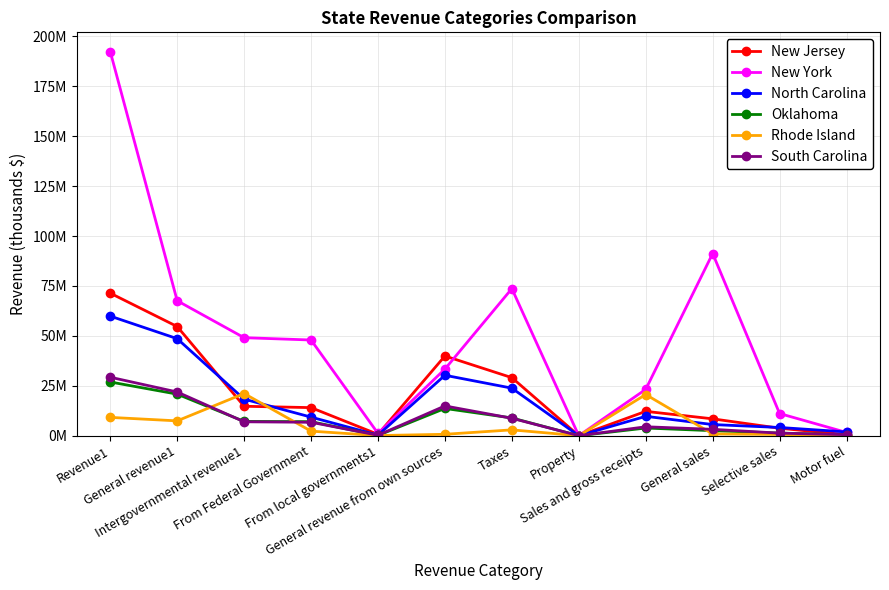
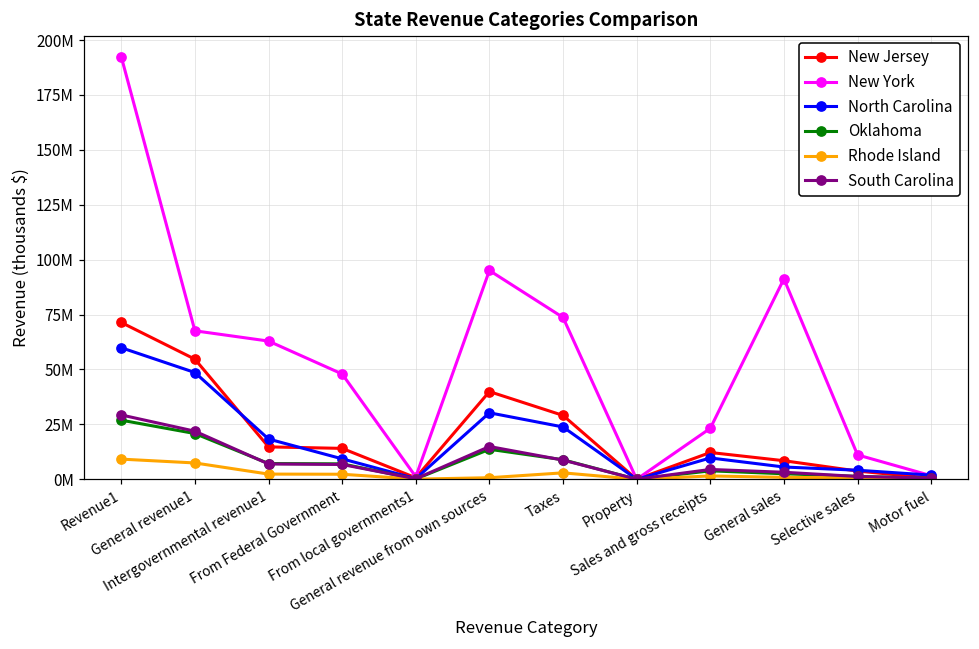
New York, Intergovernmental revenue1: 49000000 -> 63000000
Rhode Island, Intergovernmental revenue1: 21000000 -> 2000000
New York, General revenue from own sources: 33000000 -> 95000000
Rhode Island, Sales and gross receipts: 21000000 -> 2000000
